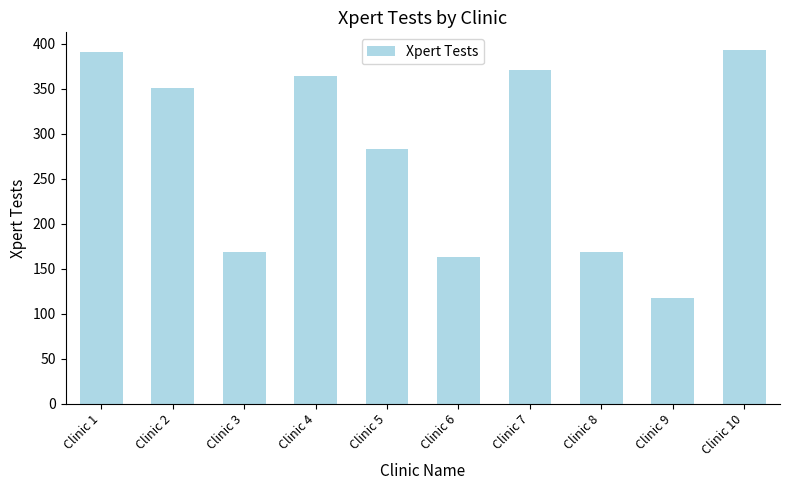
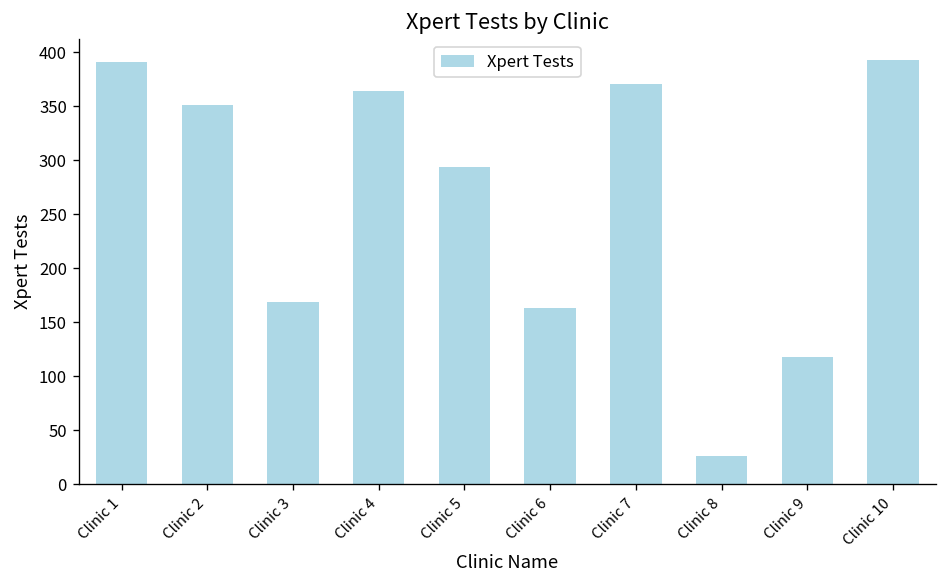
Clinic 5: 280 -> 290
Clinic 8: 170 -> 30
